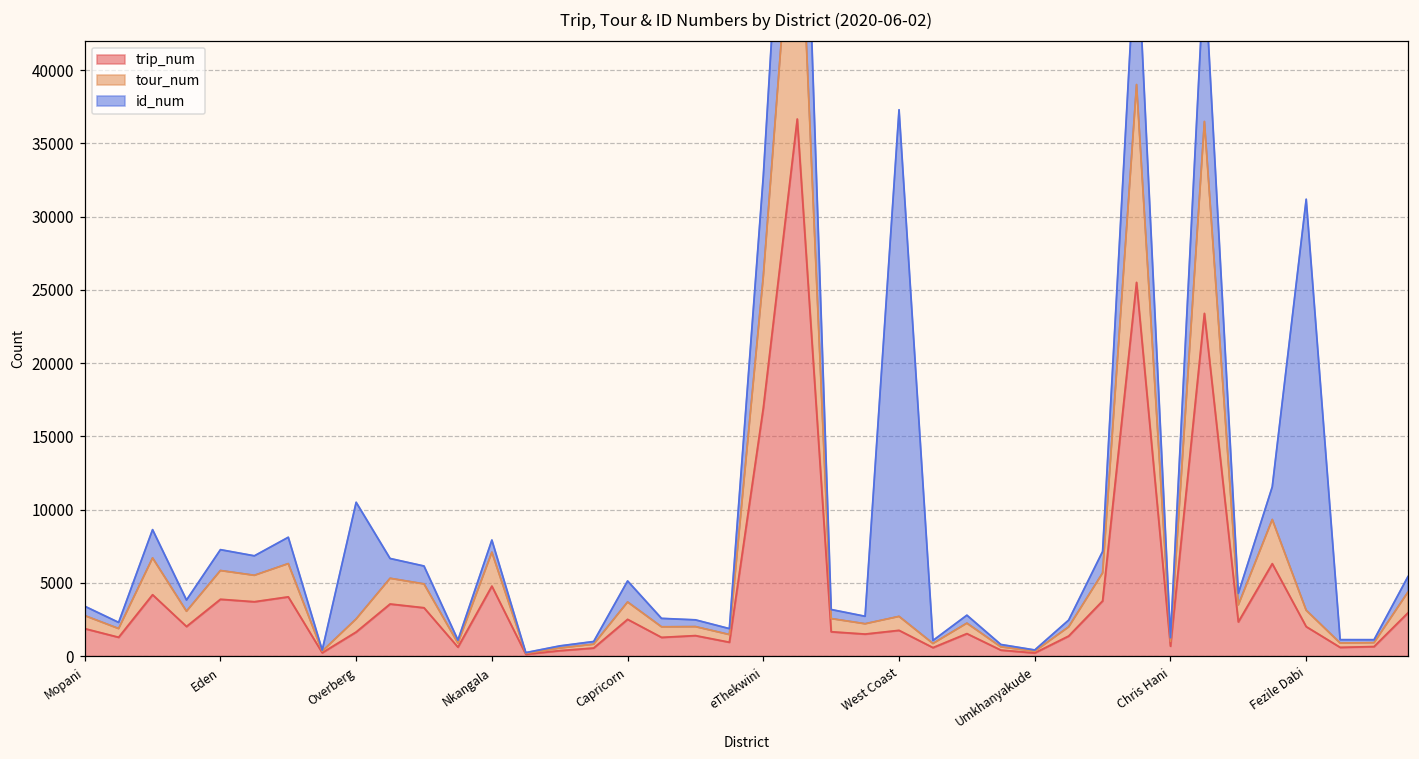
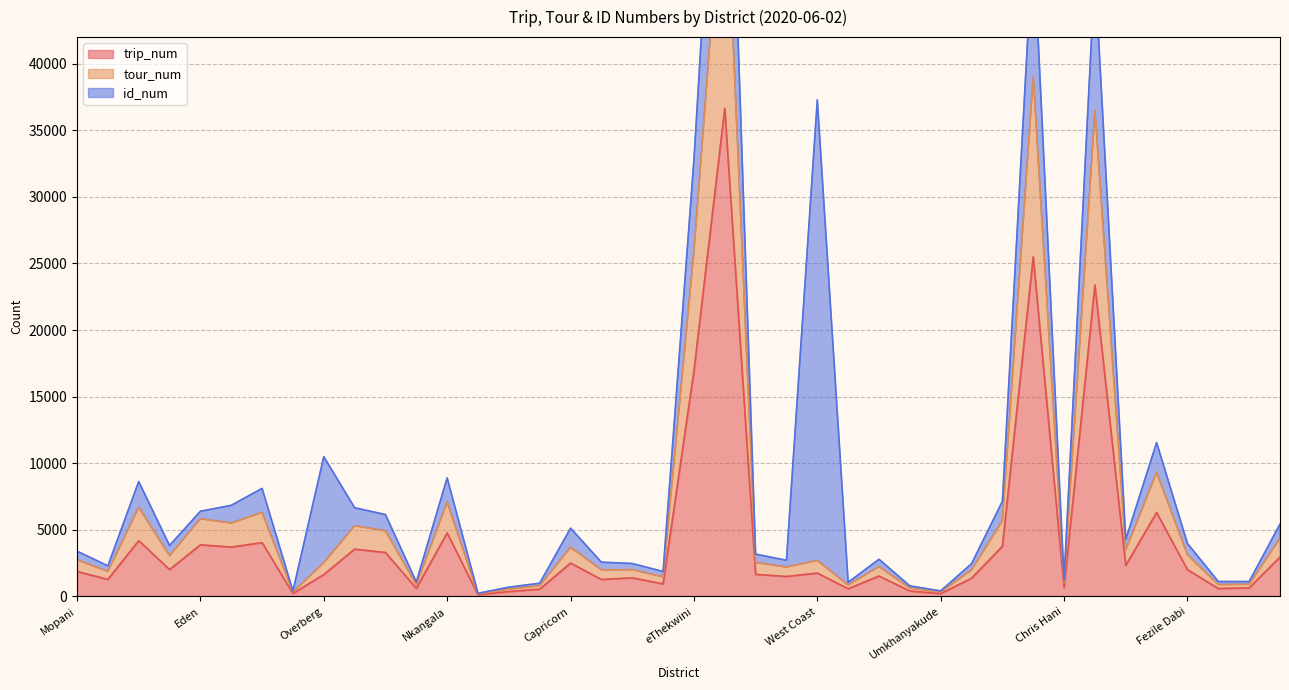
id_num, Eden: 1400 -> 600
id_num, Nkangala: 800 -> 1800
id_num, Fezile Dabi: 28100 -> 800
